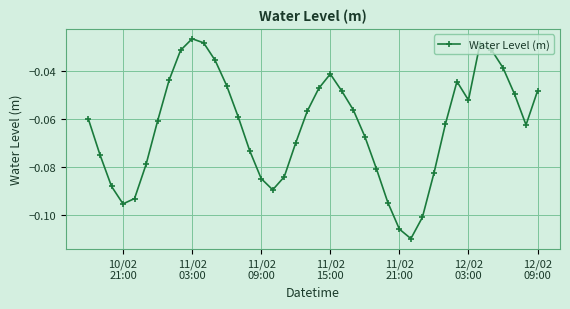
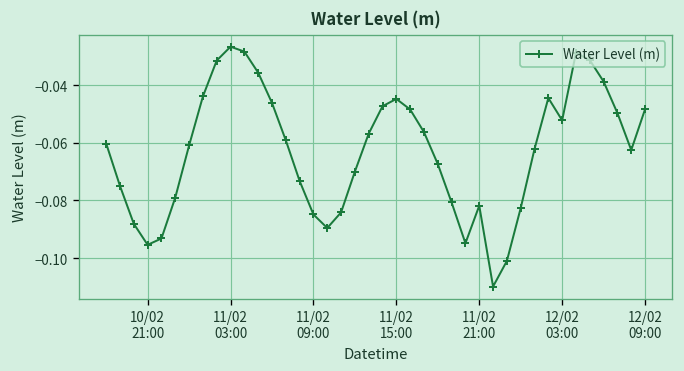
11/02 15:00: -0.041 -> -0.045
11/02 21:00: -0.106 -> -0.082
